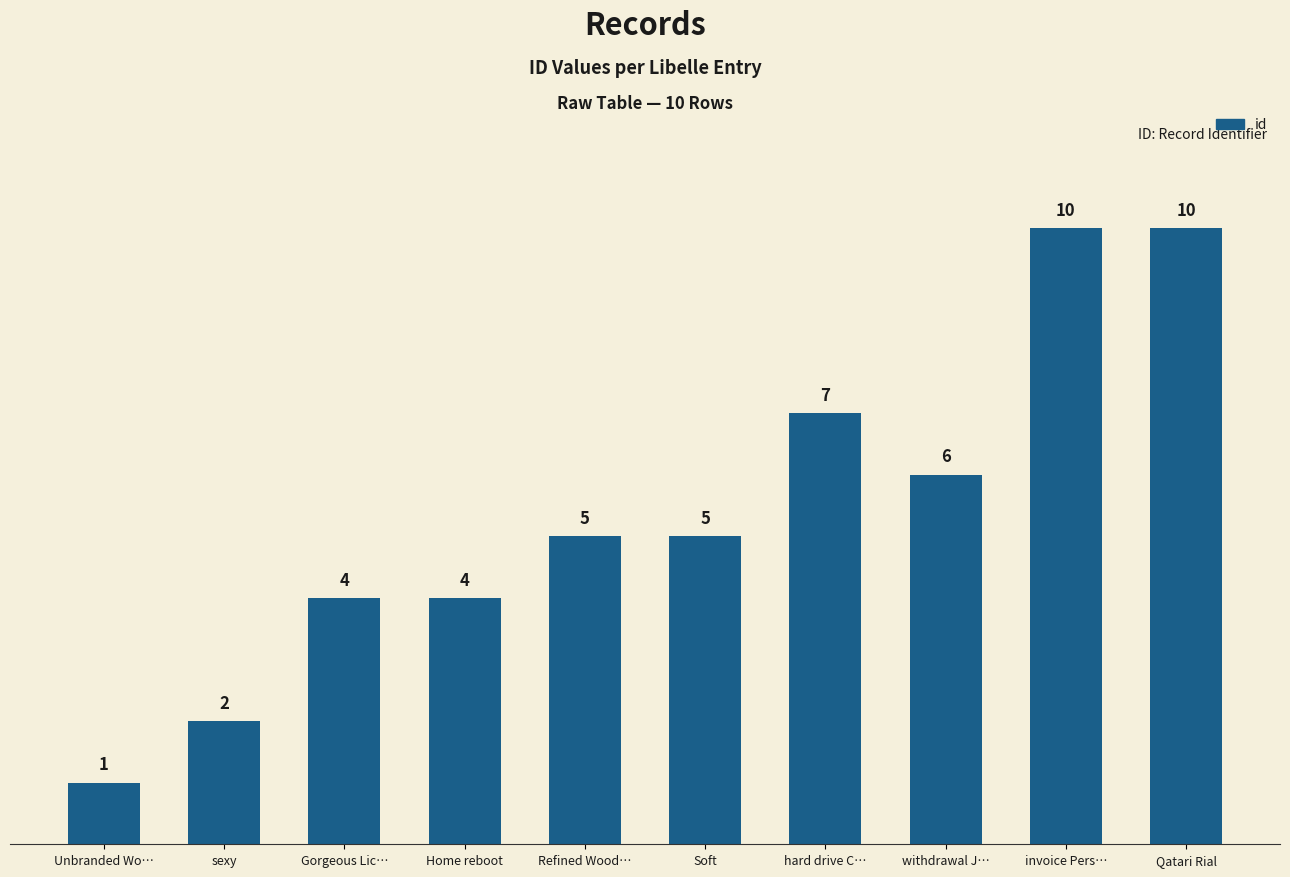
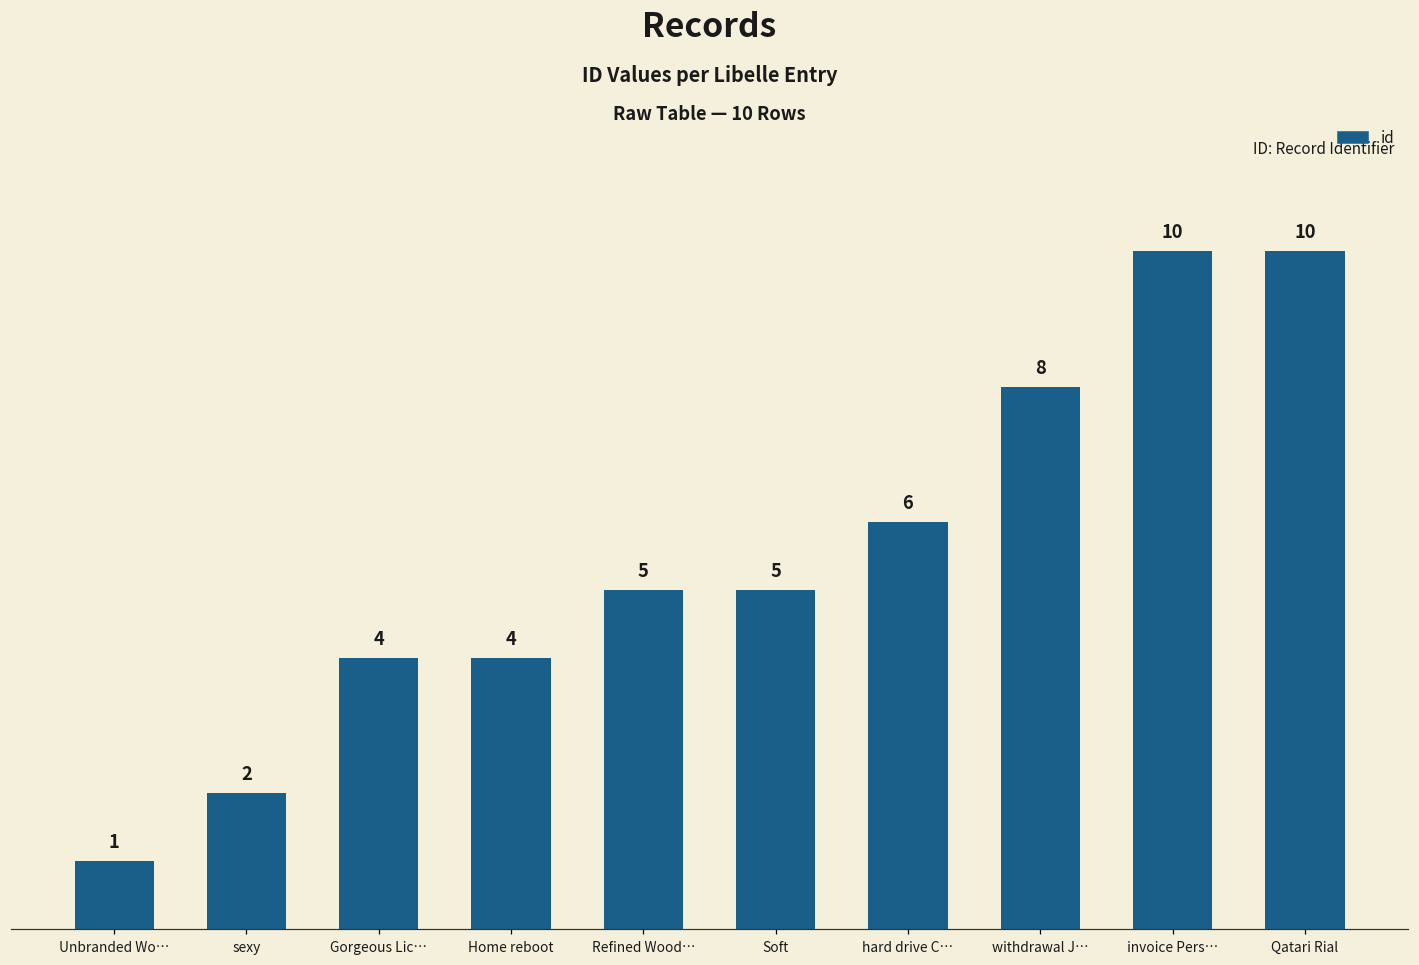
hard drive C…: 7 -> 6
withdrawal J…: 6 -> 8
